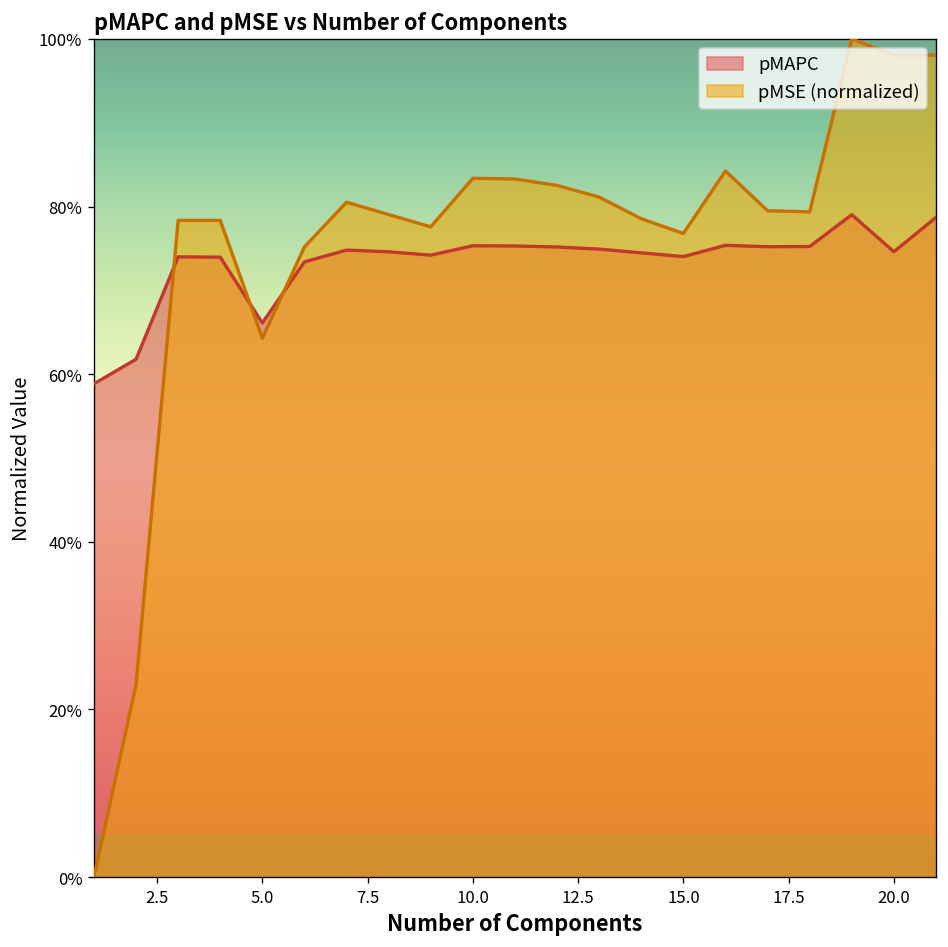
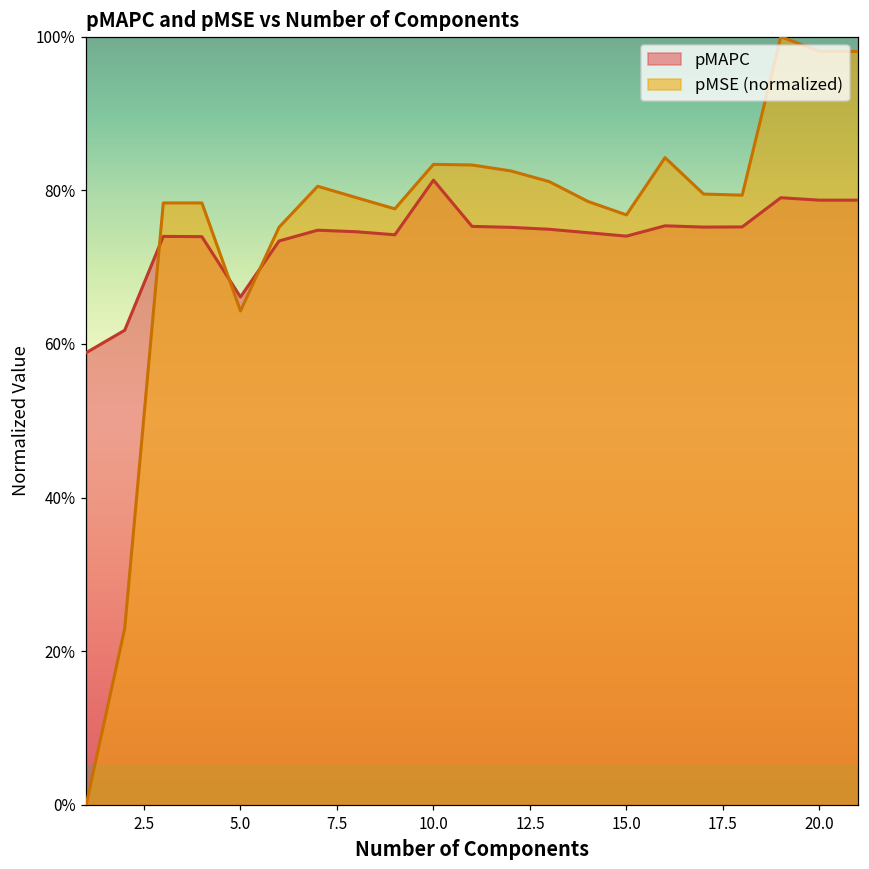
pMAPC, 10.0: 75% -> 81%
pMAPC, 20.0: 75% -> 79%
